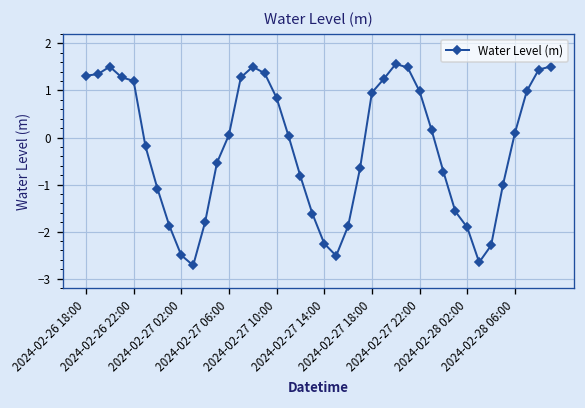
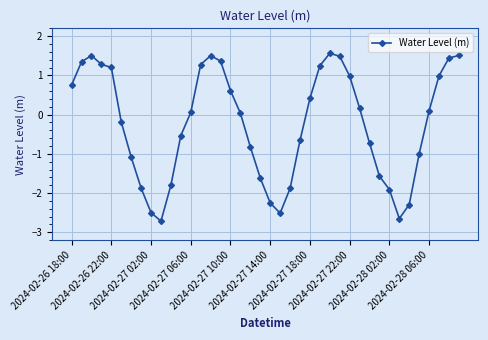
2024-02-26 18:00: 1.3 -> 0.8
2024-02-27 10:00: 0.8 -> 0.6
2024-02-27 18:00: 1.0 -> 0.4
